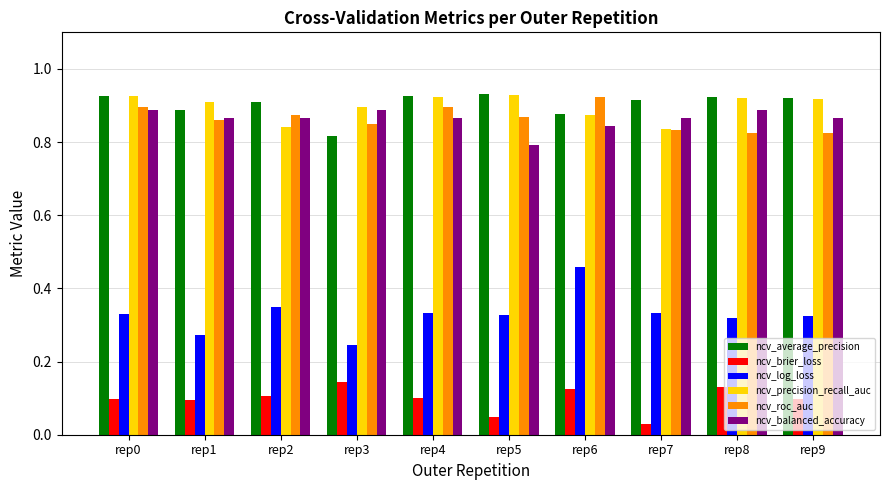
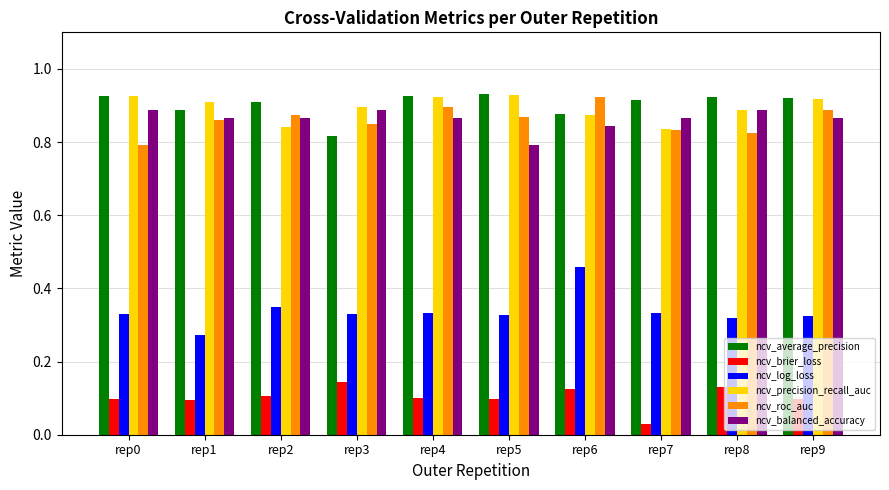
ncv_roc_auc, rep0: 0.90 -> 0.79
ncv_log_loss, rep3: 0.24 -> 0.33
ncv_brier_loss, rep5: 0.05 -> 0.10
ncv_precision_recall_auc, rep8: 0.92 -> 0.89
ncv_roc_auc, rep9: 0.82 -> 0.89
